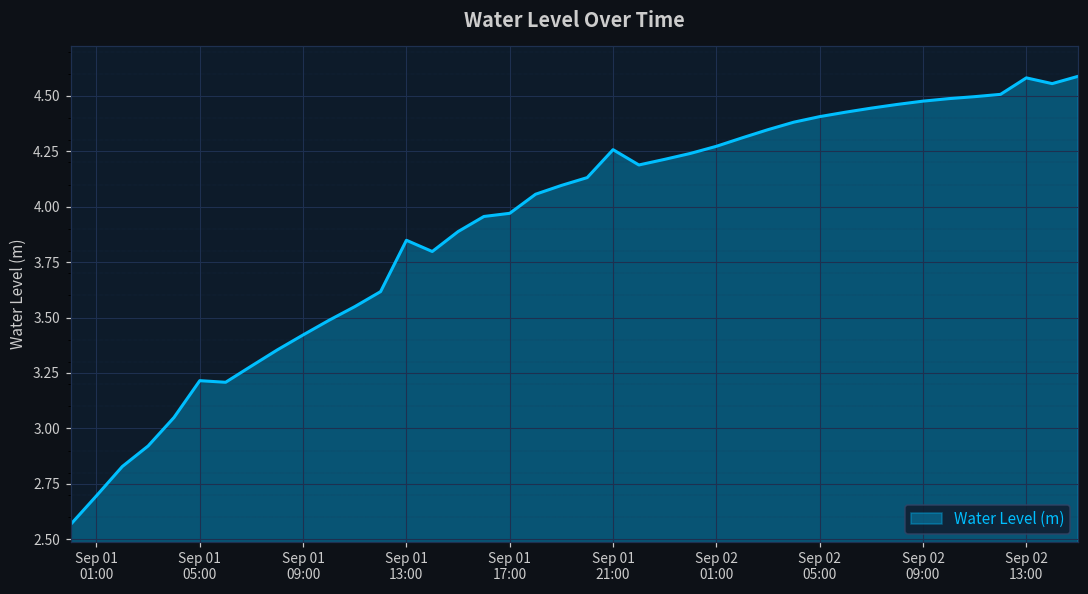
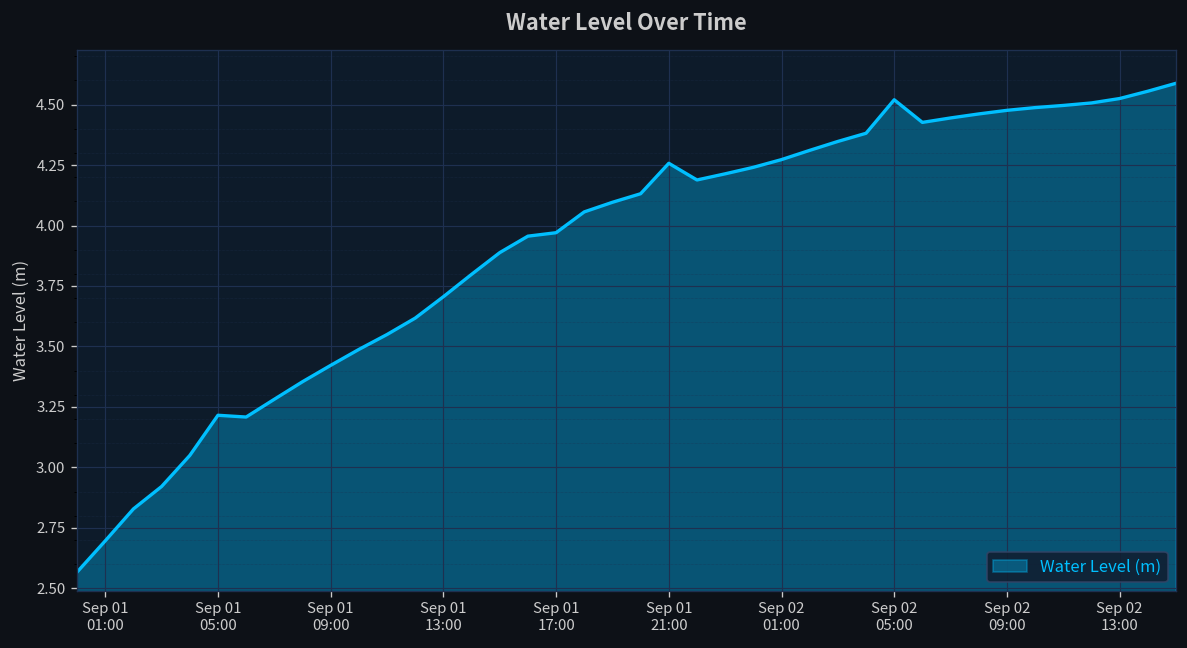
Sep 01 13:00: 3.85 -> 3.71
Sep 02 05:00: 4.41 -> 4.52
Sep 02 13:00: 4.58 -> 4.53
